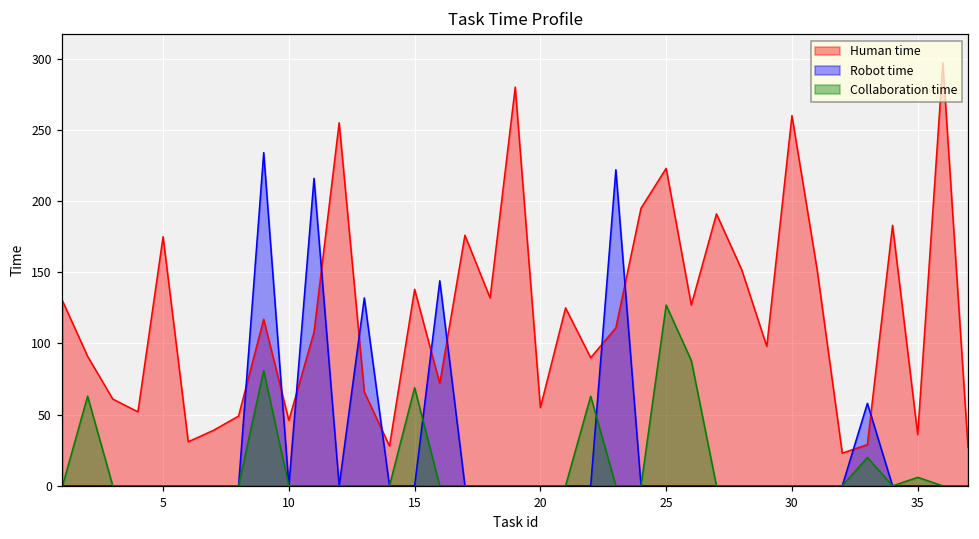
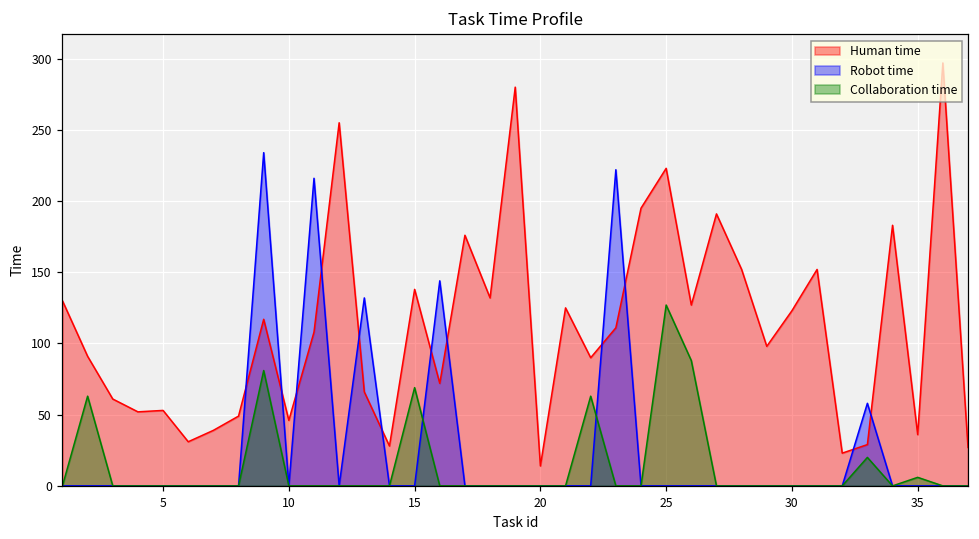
Human time, 5: 175 -> 53
Human time, 20: 55 -> 14
Human time, 30: 260 -> 123
